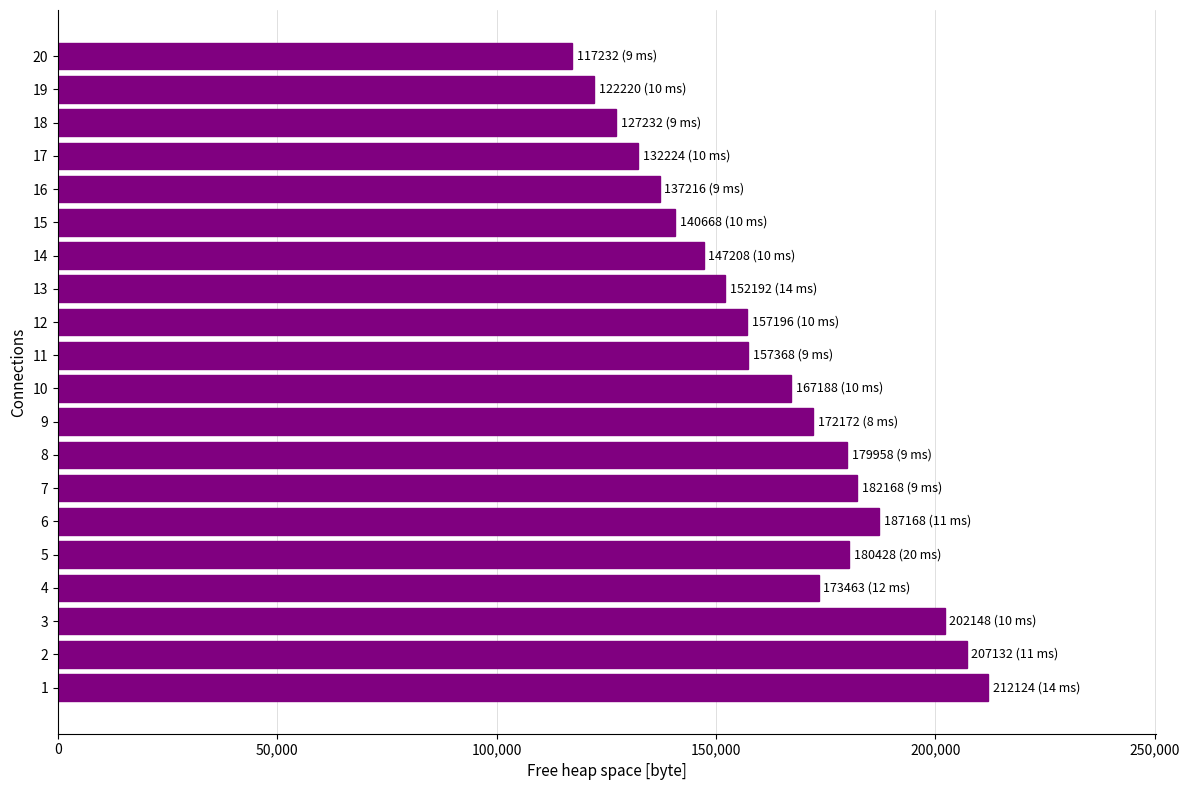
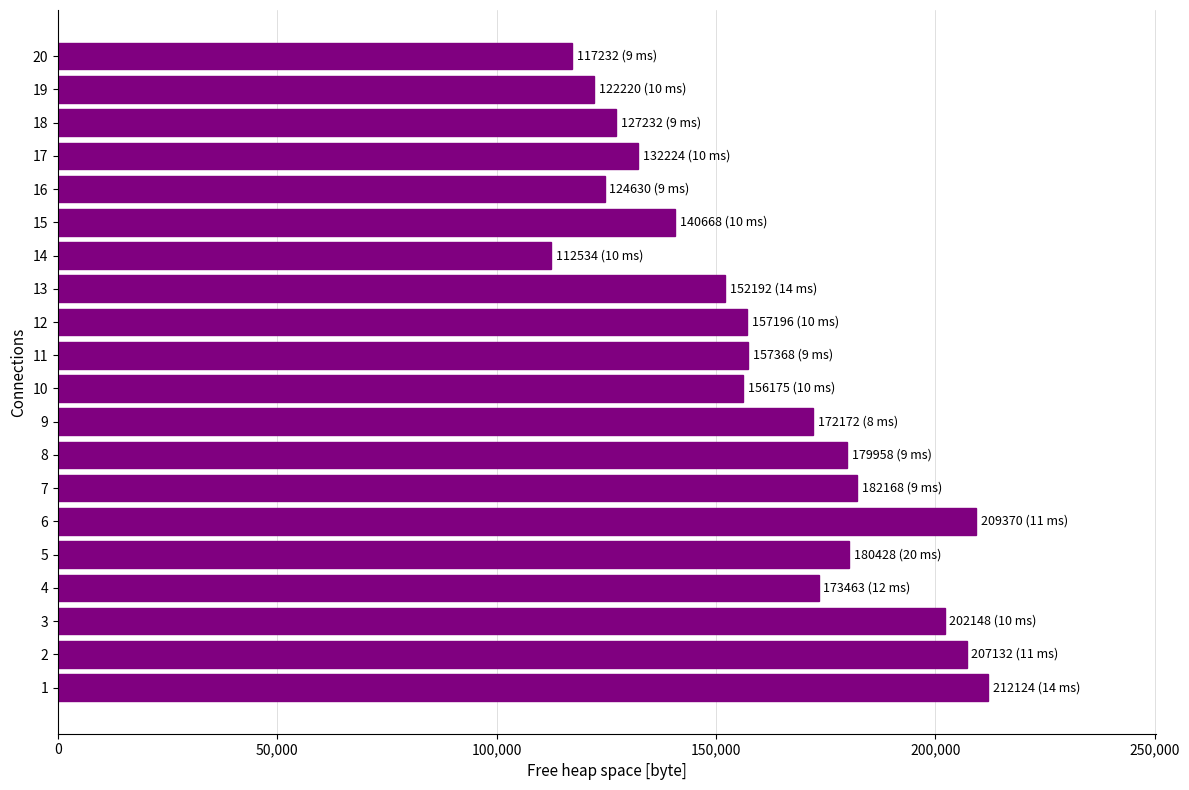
16: 137216 -> 124630
14: 147208 -> 112534
10: 167188 -> 156175
6: 187168 -> 209370
